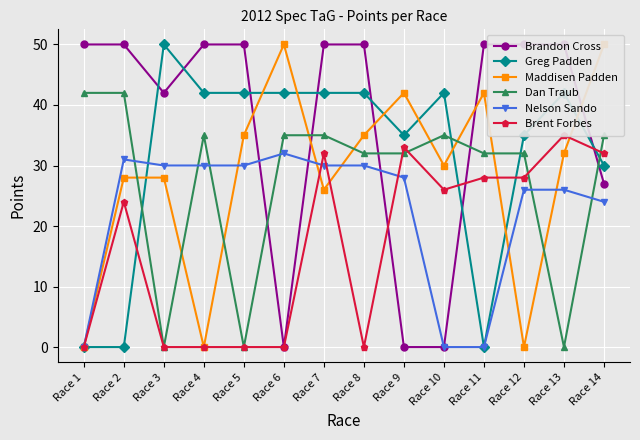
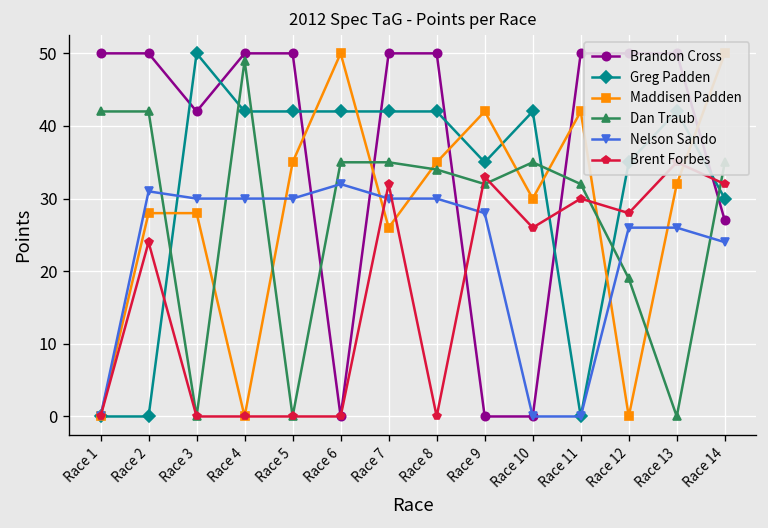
Dan Traub, Race 4: 35 -> 49
Dan Traub, Race 8: 32 -> 34
Brent Forbes, Race 11: 28 -> 30
Dan Traub, Race 12: 32 -> 19
